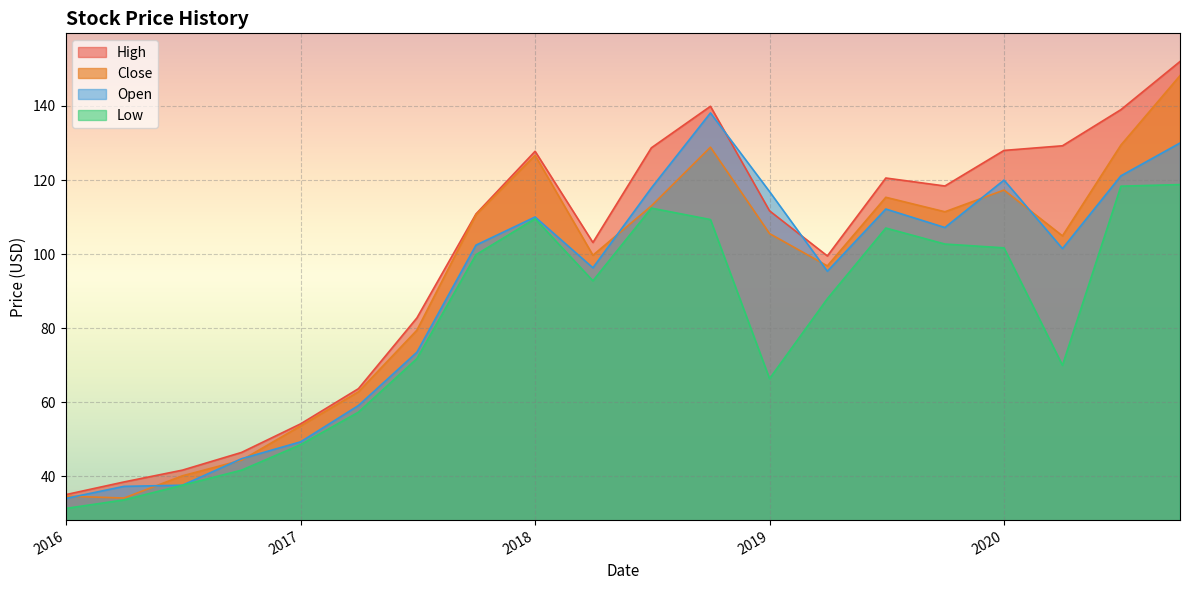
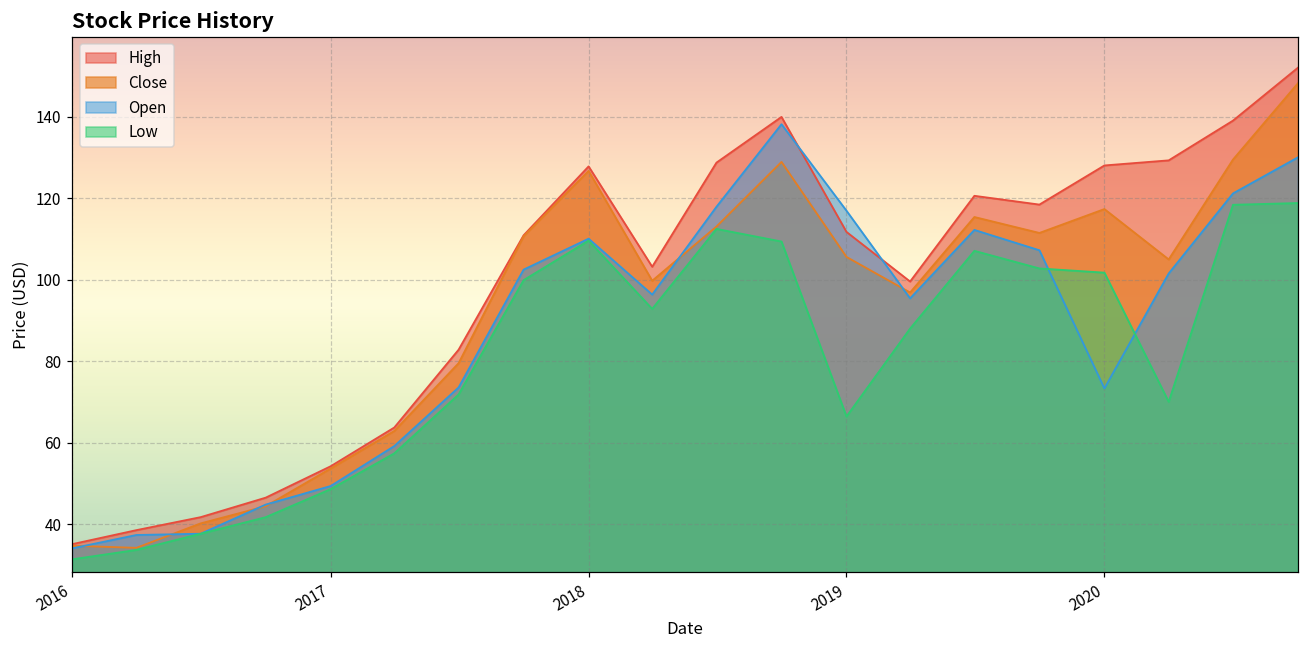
Open, 2020: 120 -> 73
